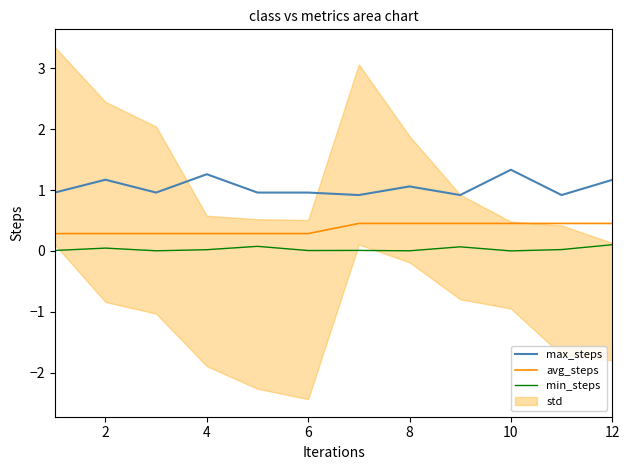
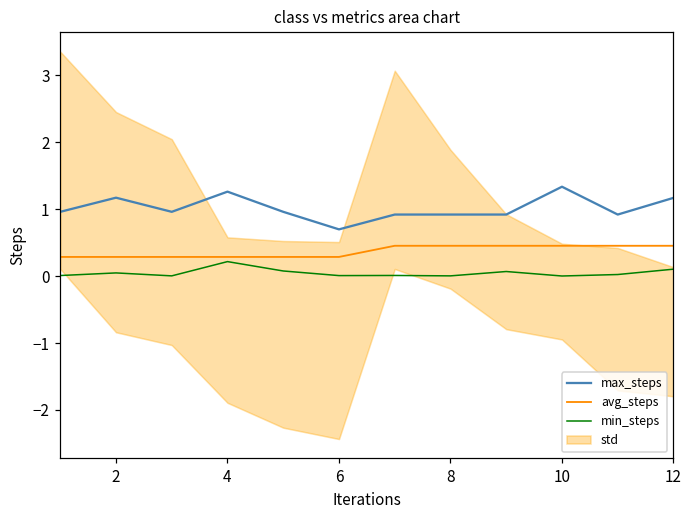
min_steps, 4: 0.0 -> 0.2
max_steps, 6: 1.0 -> 0.7
max_steps, 8: 1.1 -> 0.9
